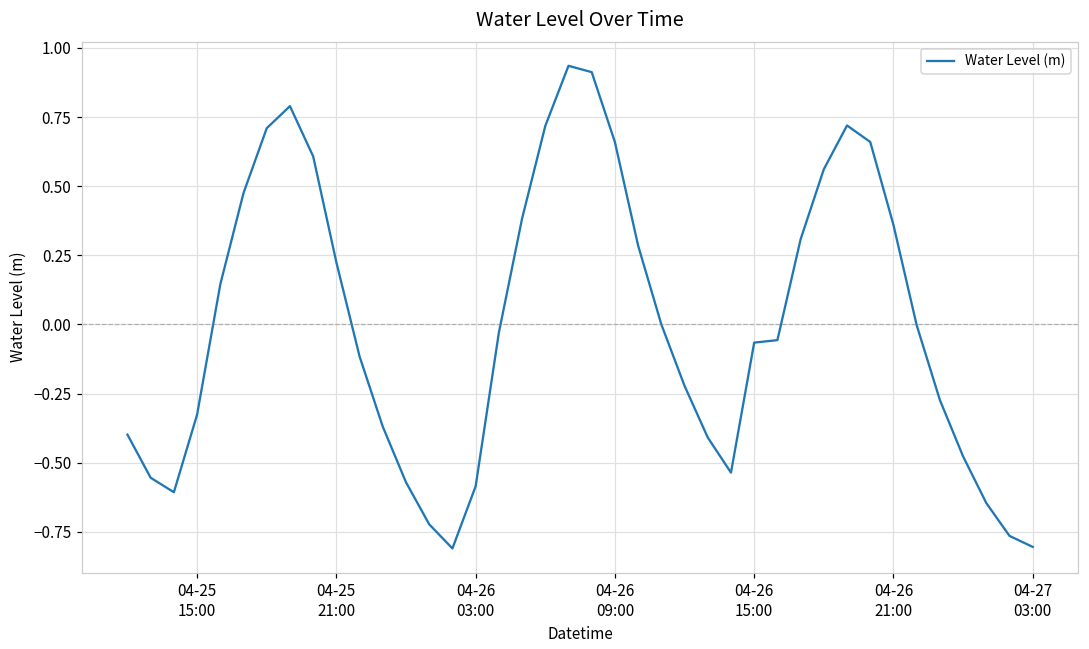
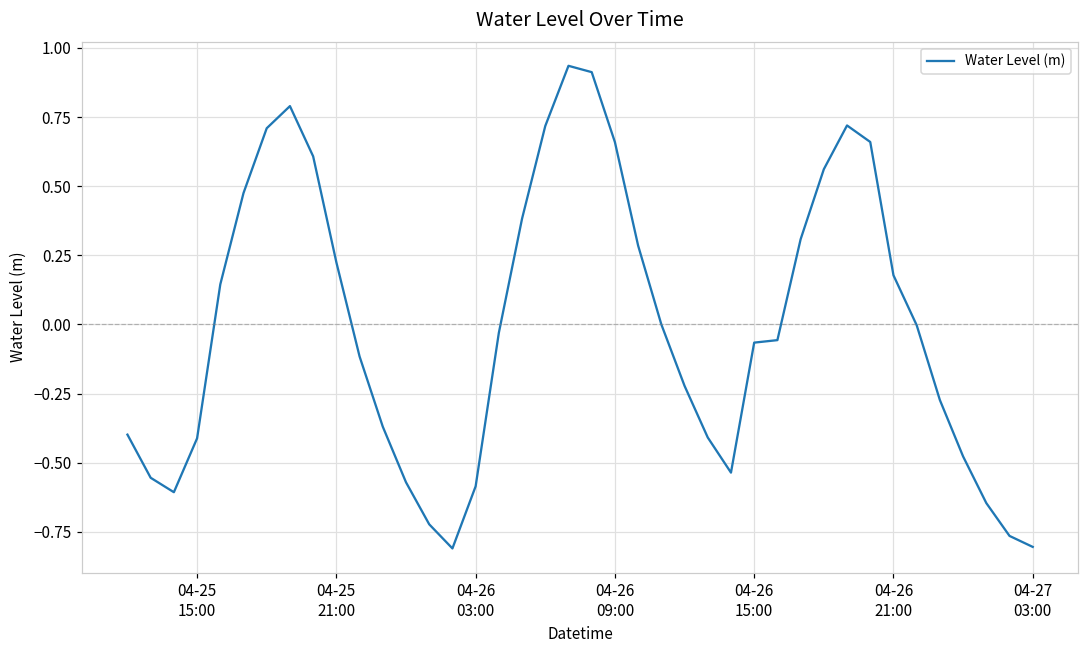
04-25 15:00: -0.33 -> -0.41
04-26 21:00: 0.36 -> 0.18
